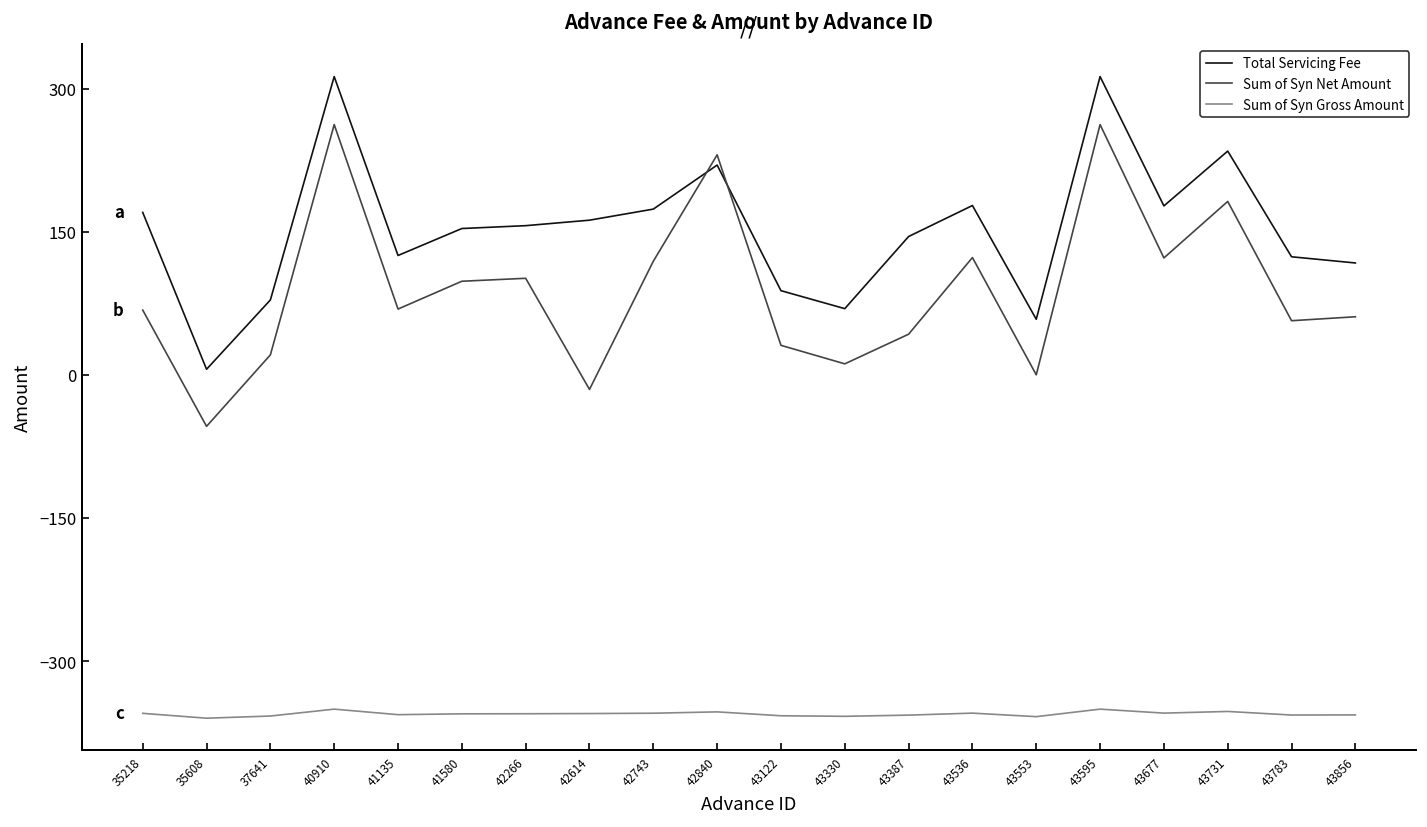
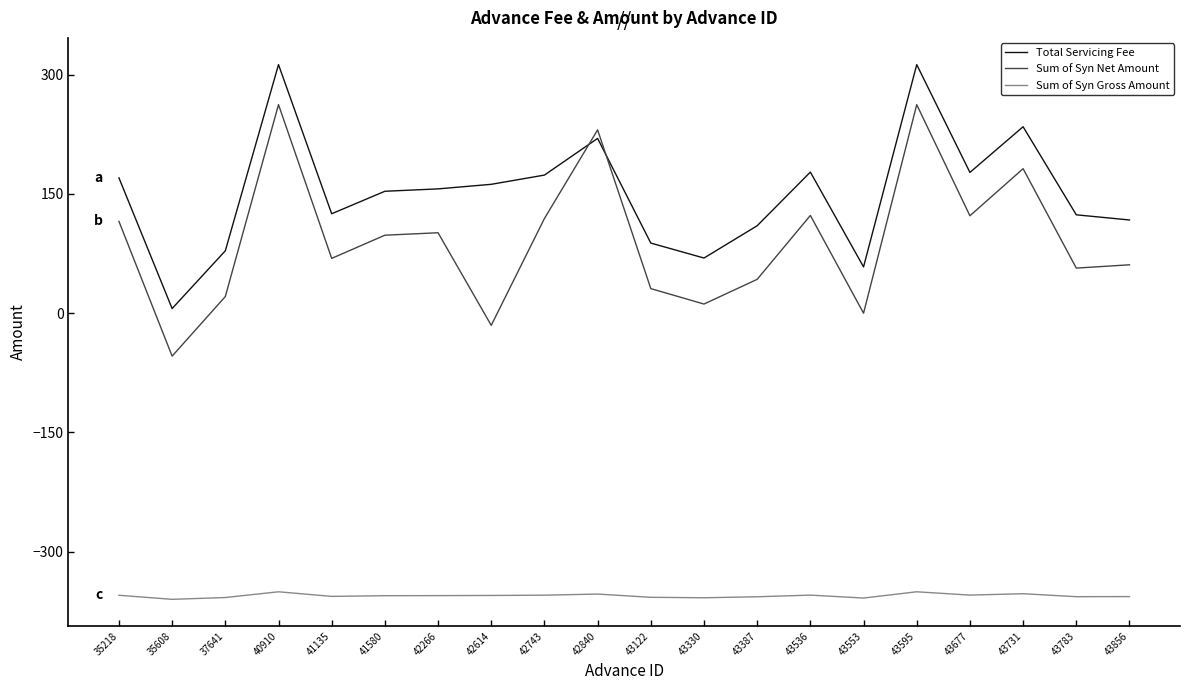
Sum of Syn Net Amount, 35218: 70 -> 120
Total Servicing Fee, 43387: 140 -> 110
